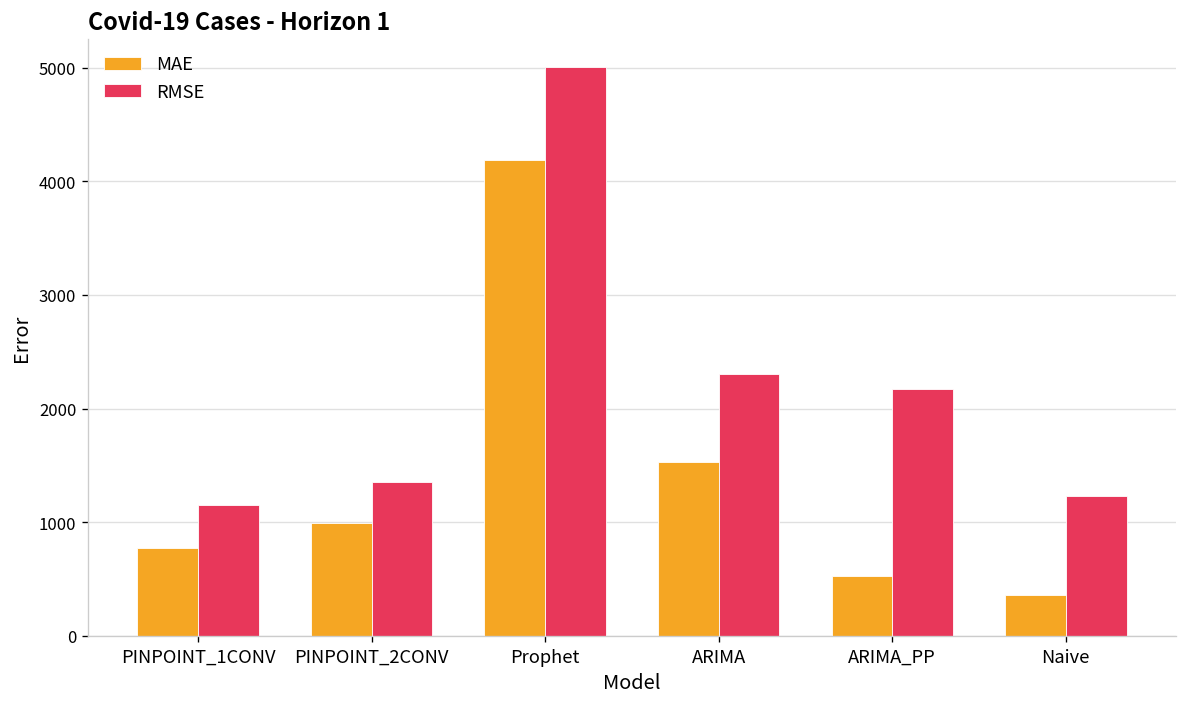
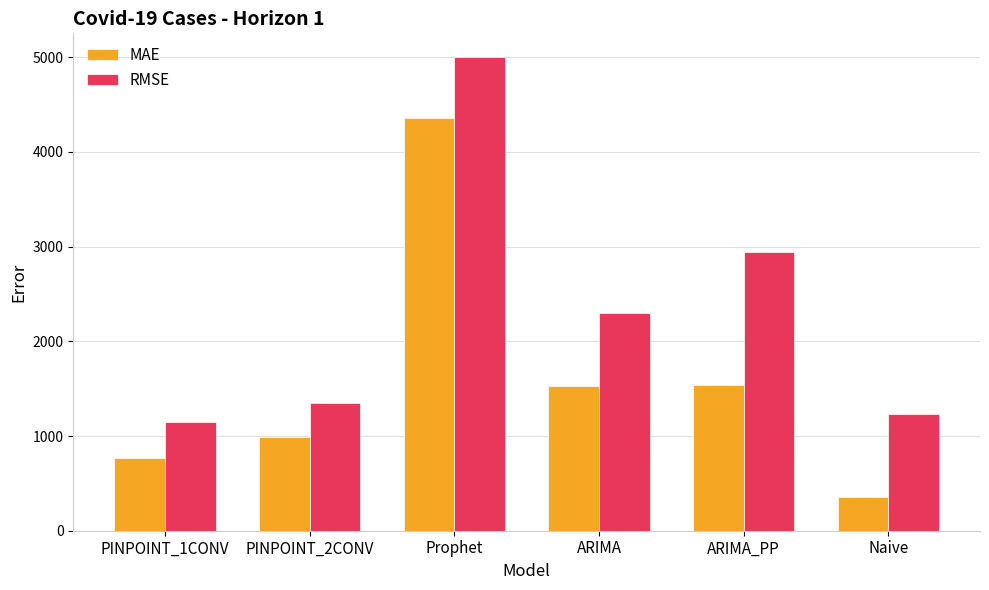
MAE, Prophet: 4200 -> 4400
MAE, ARIMA_PP: 500 -> 1500
RMSE, ARIMA_PP: 2200 -> 2900
